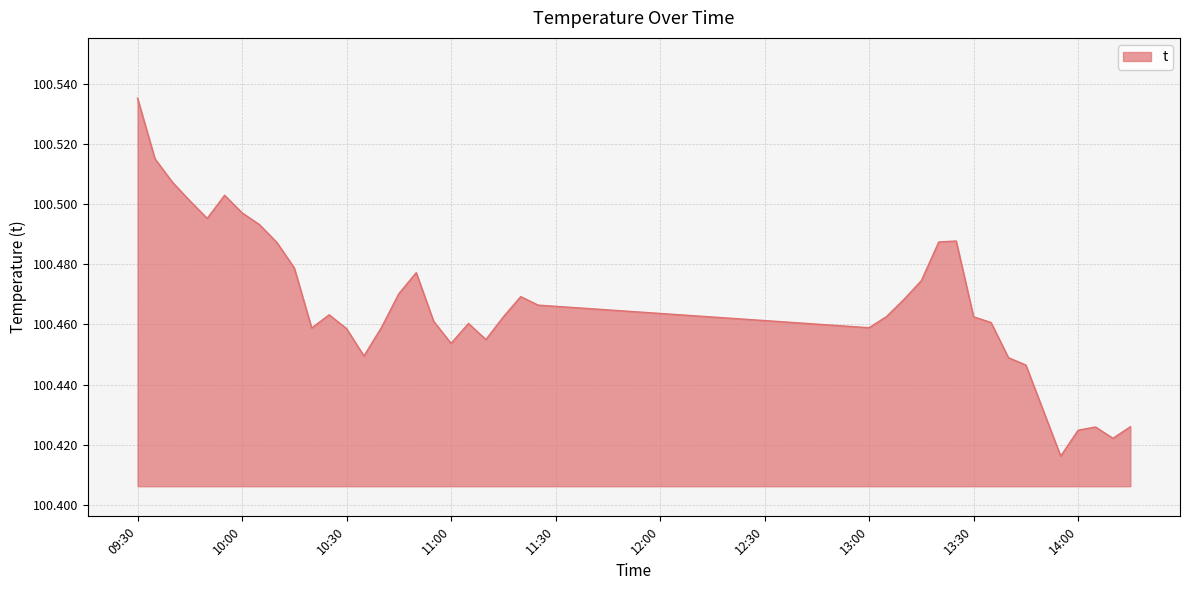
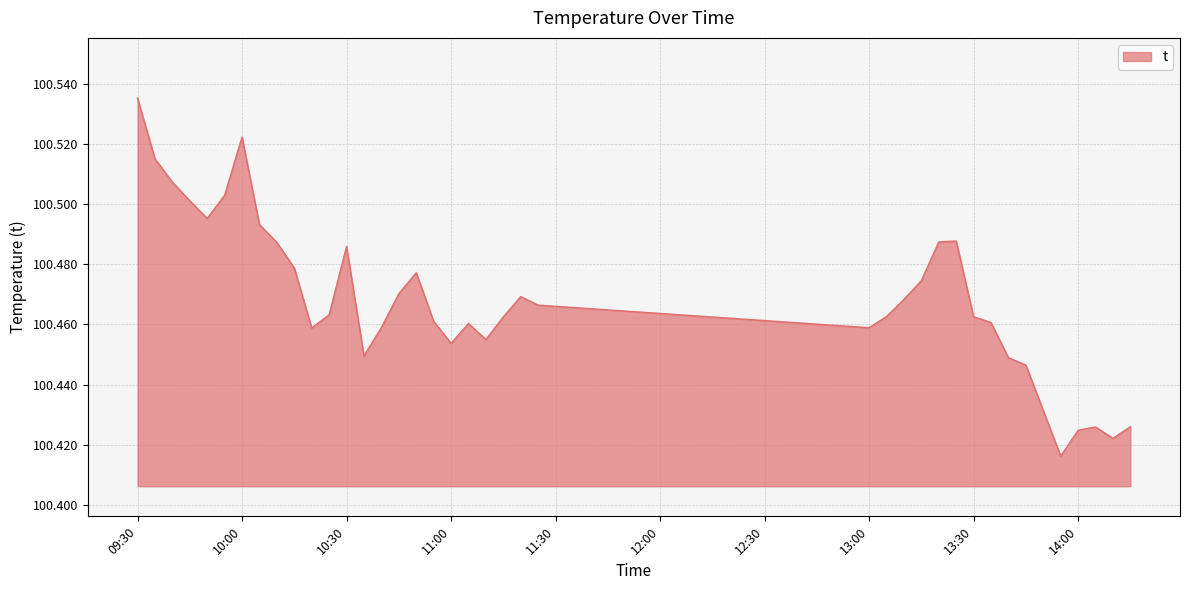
10:00: 100.497 -> 100.522
10:30: 100.459 -> 100.486
